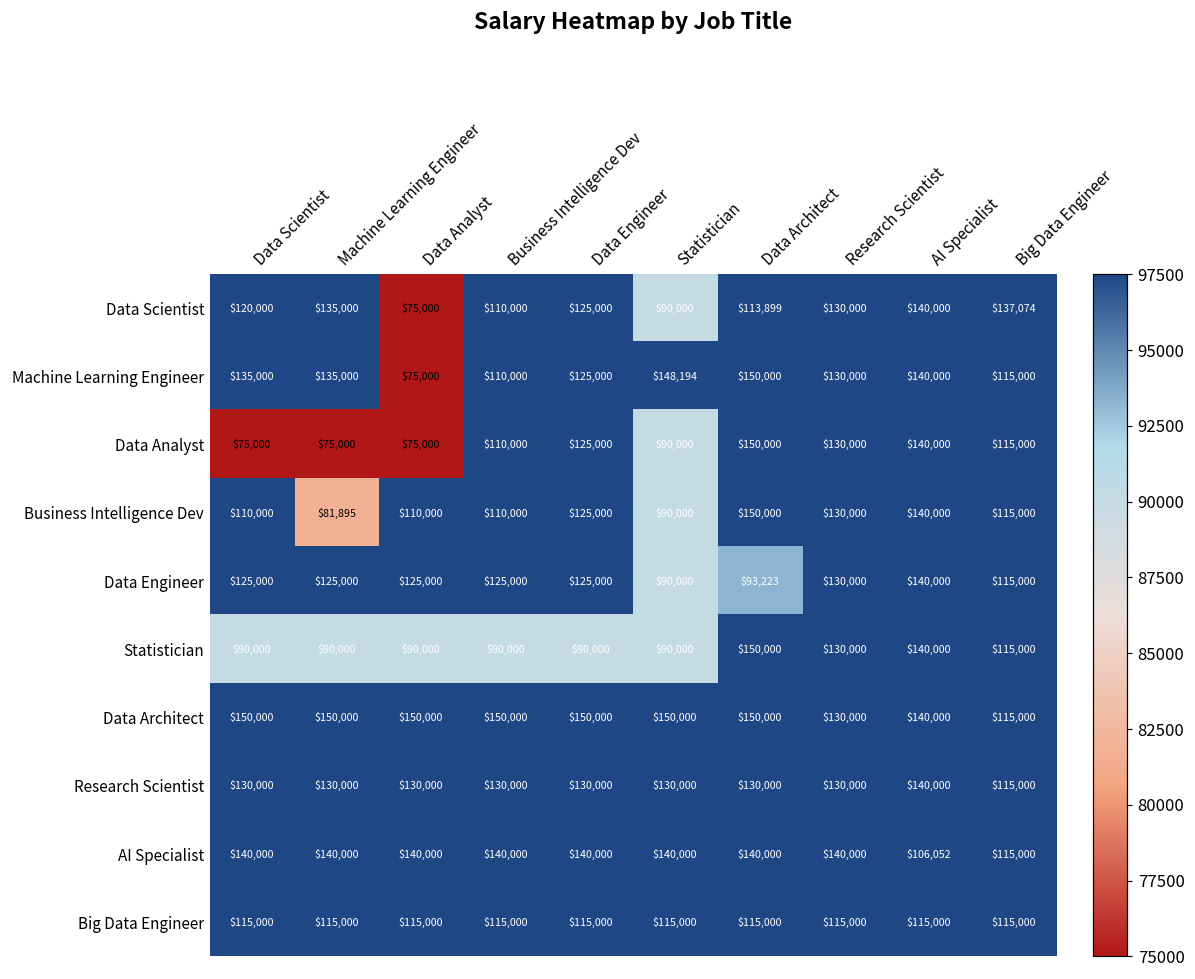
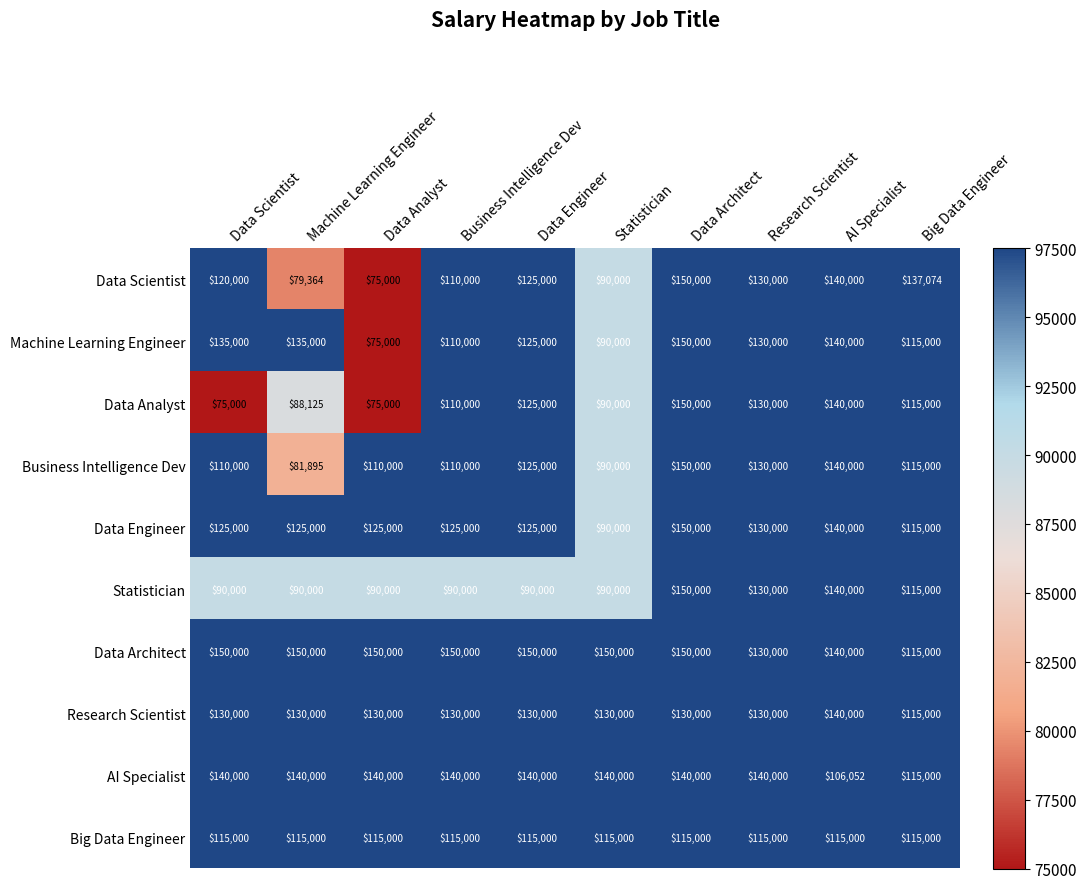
Data Scientist, Machine Learning Engineer: $135,000 -> $79,364
Data Scientist, Data Architect: $113,899 -> $150,000
Machine Learning Engineer, Statistician: $148,194 -> $90,000
Data Analyst, Machine Learning Engineer: $75,000 -> $88,125
Data Engineer, Data Architect: $93,223 -> $150,000
